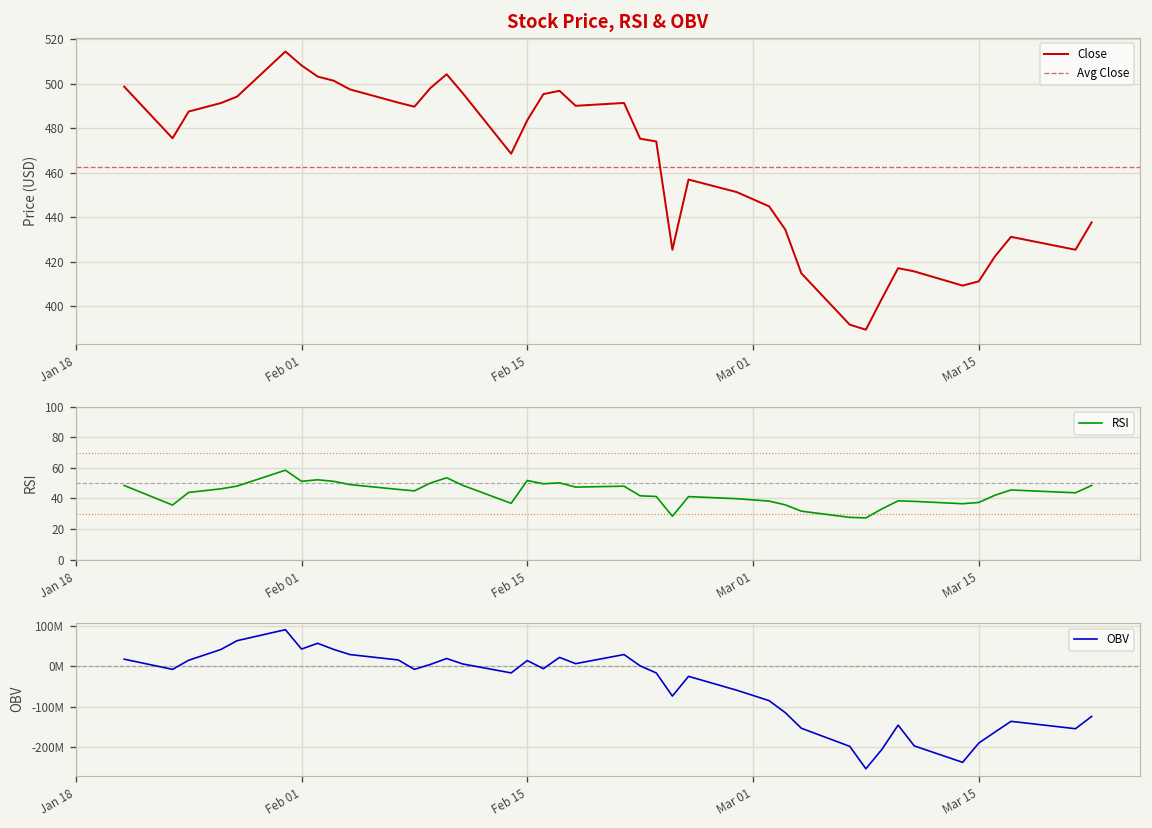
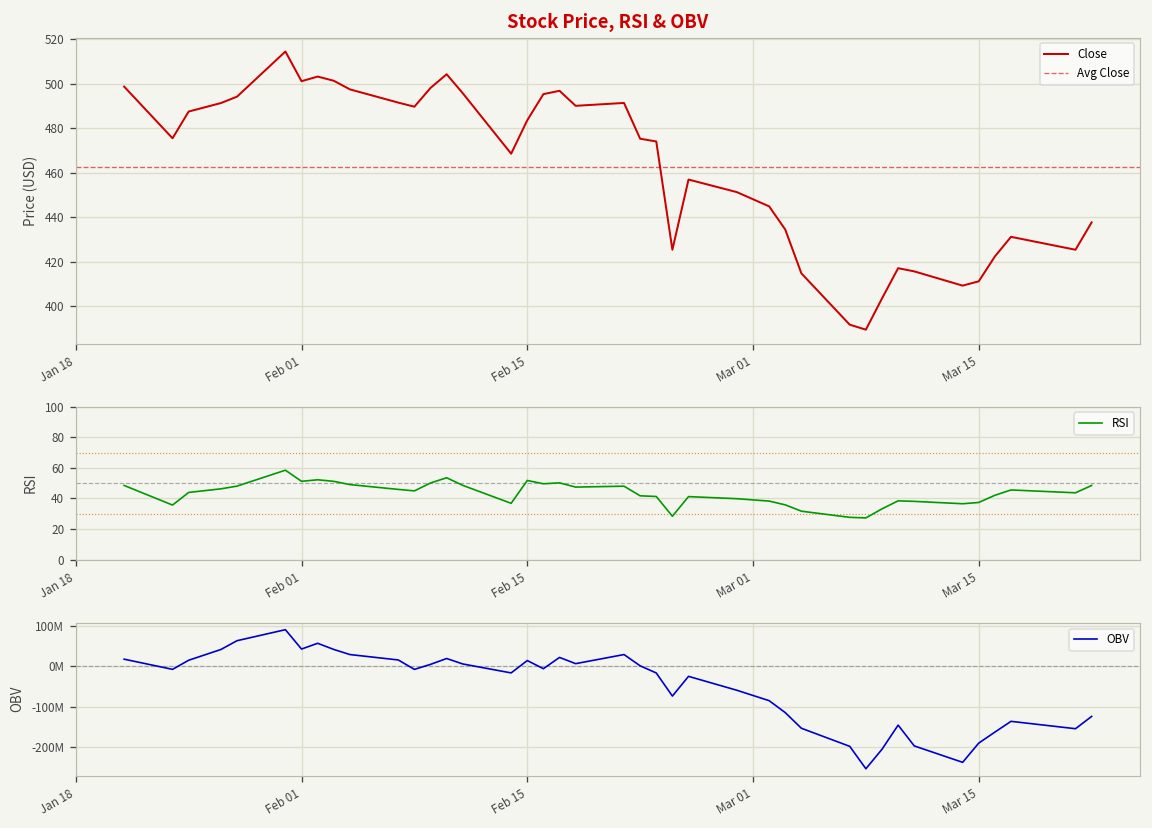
Stock Price, RSI & OBV, Feb 01: 508 -> 501
